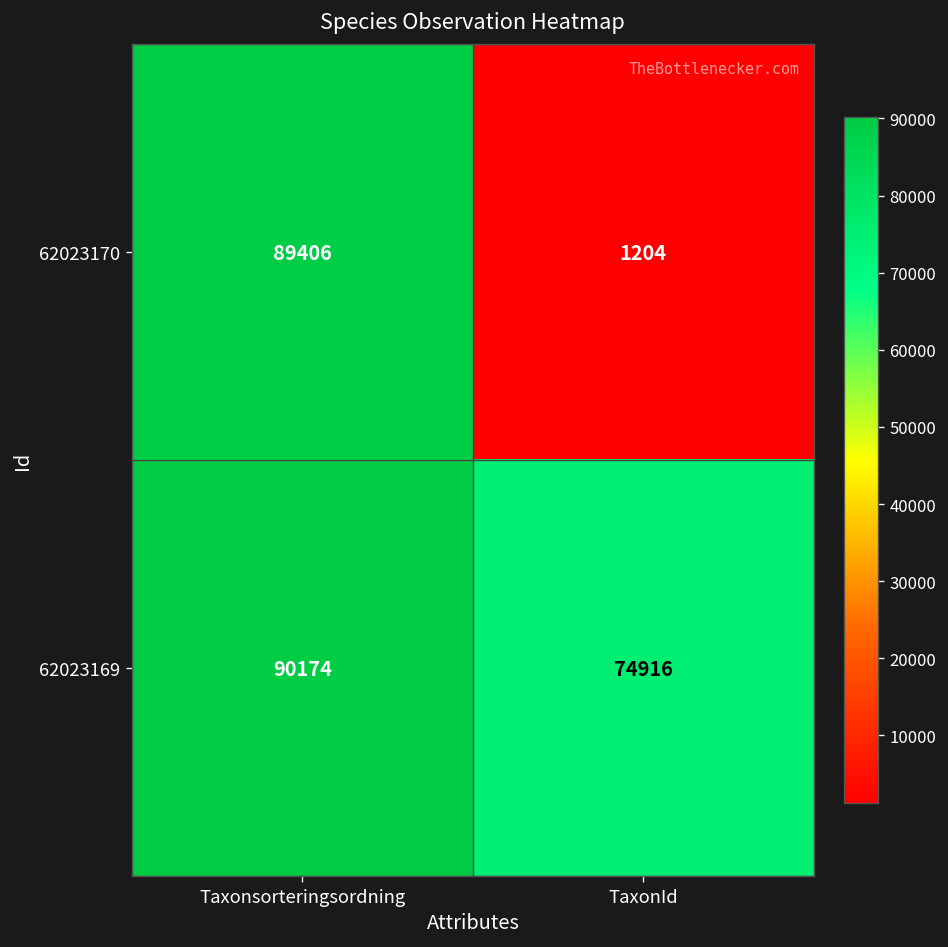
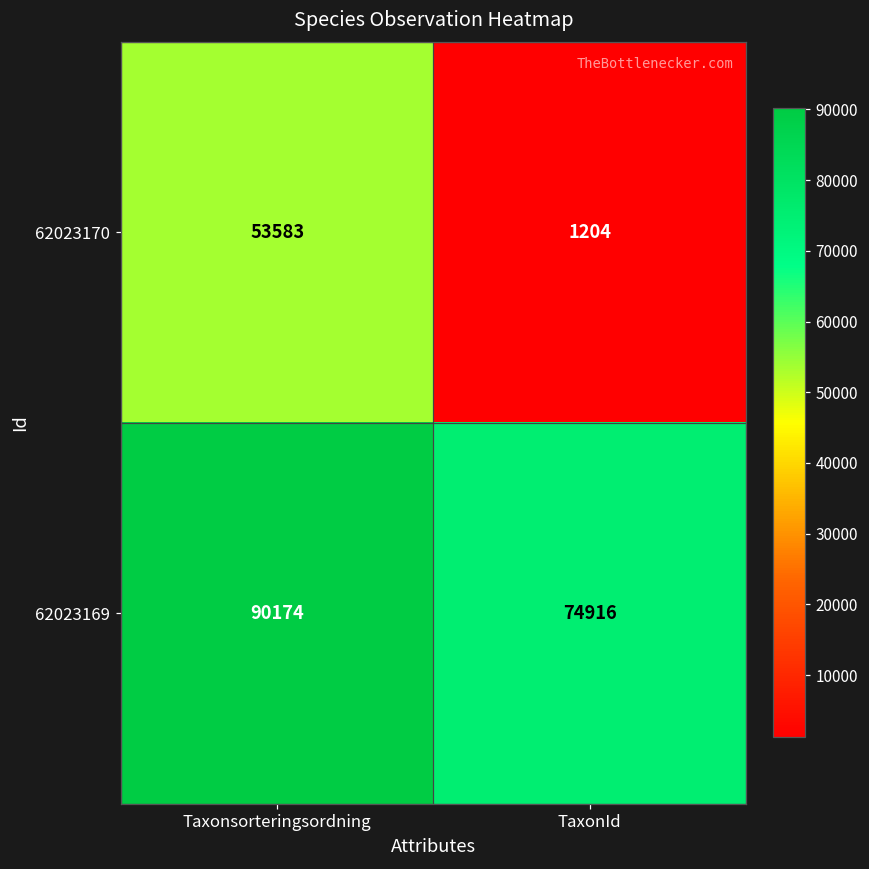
62023170, Taxonsorteringsordning: 89406 -> 53583
